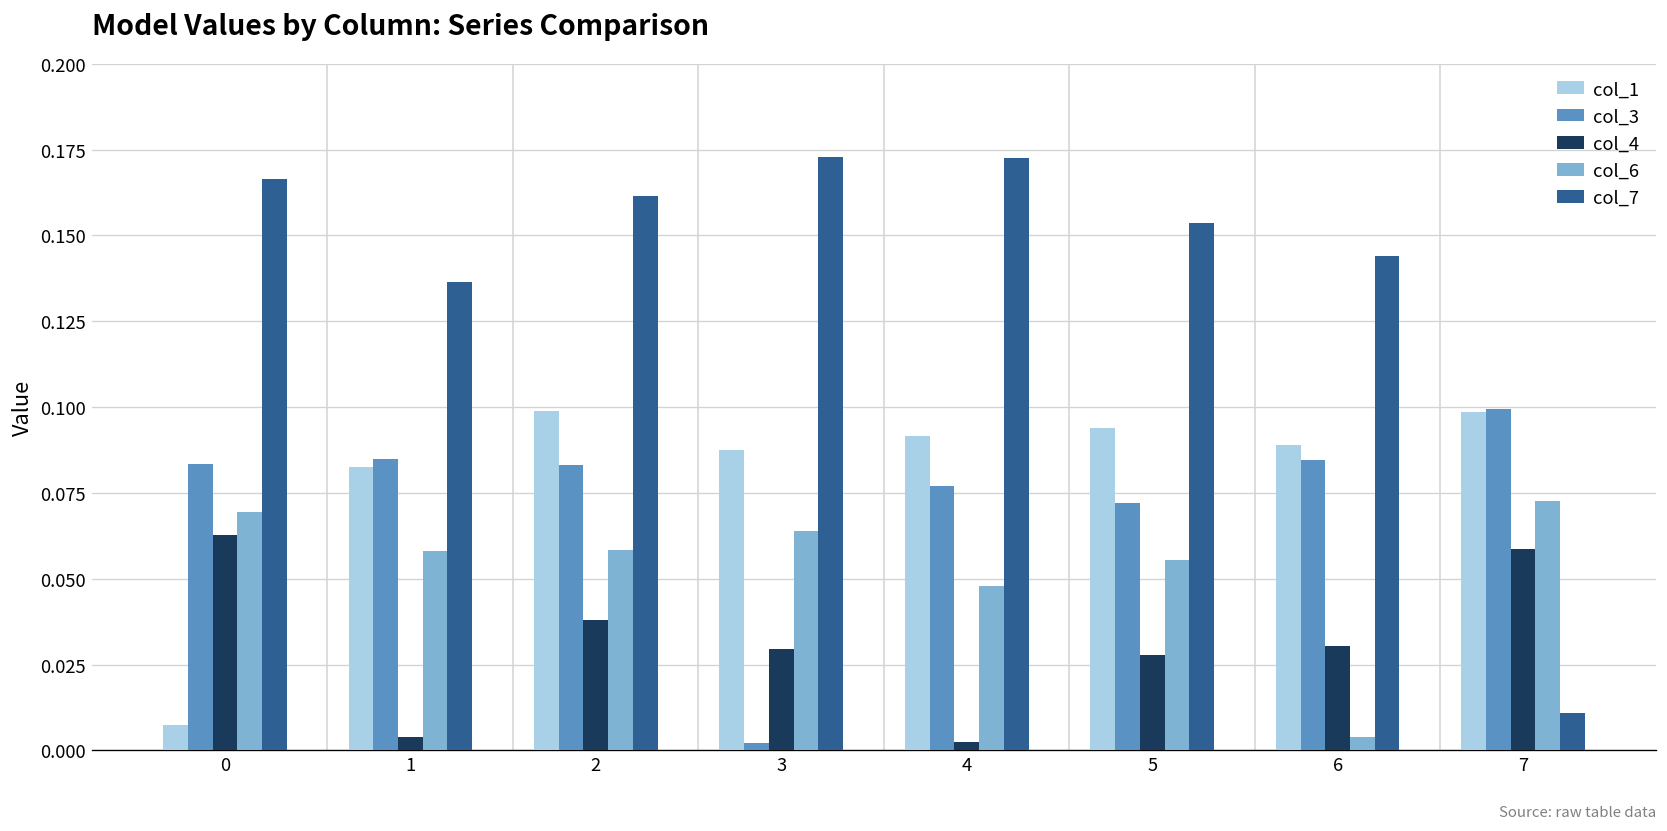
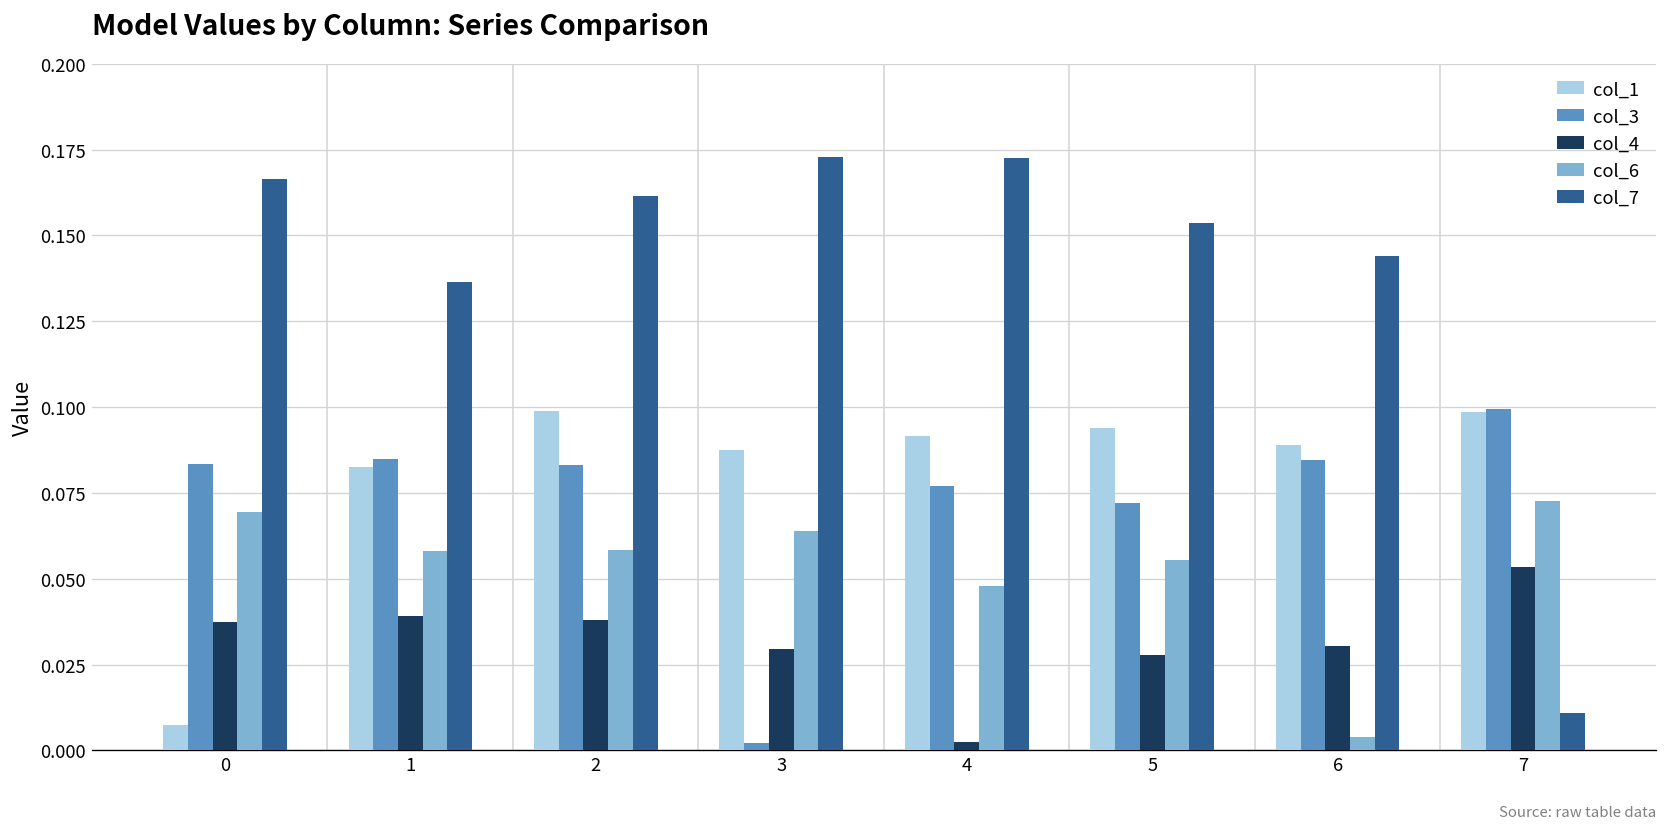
col_4, 0: 0.063 -> 0.038
col_4, 1: 0.004 -> 0.039
col_4, 7: 0.059 -> 0.054
